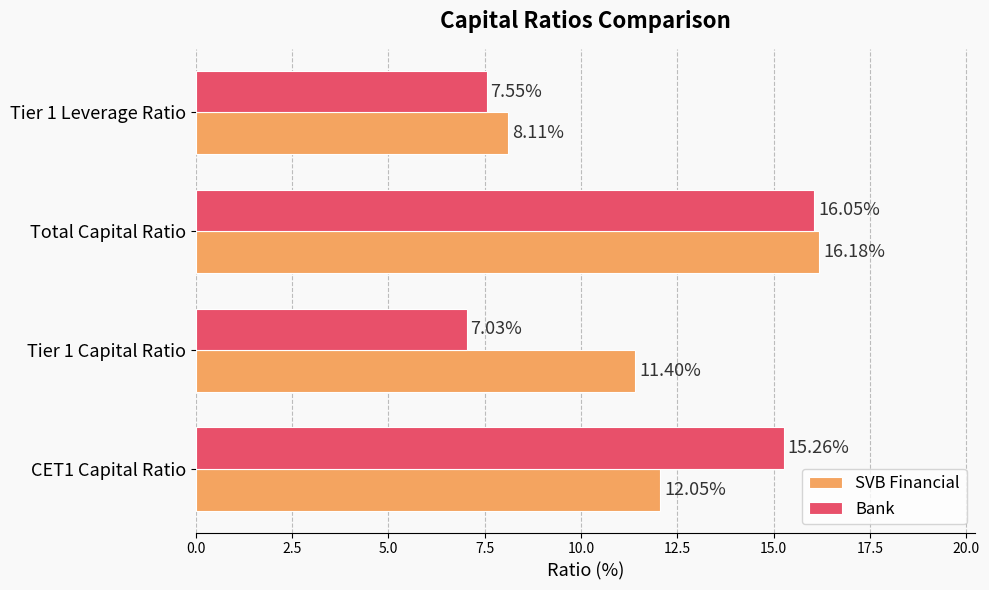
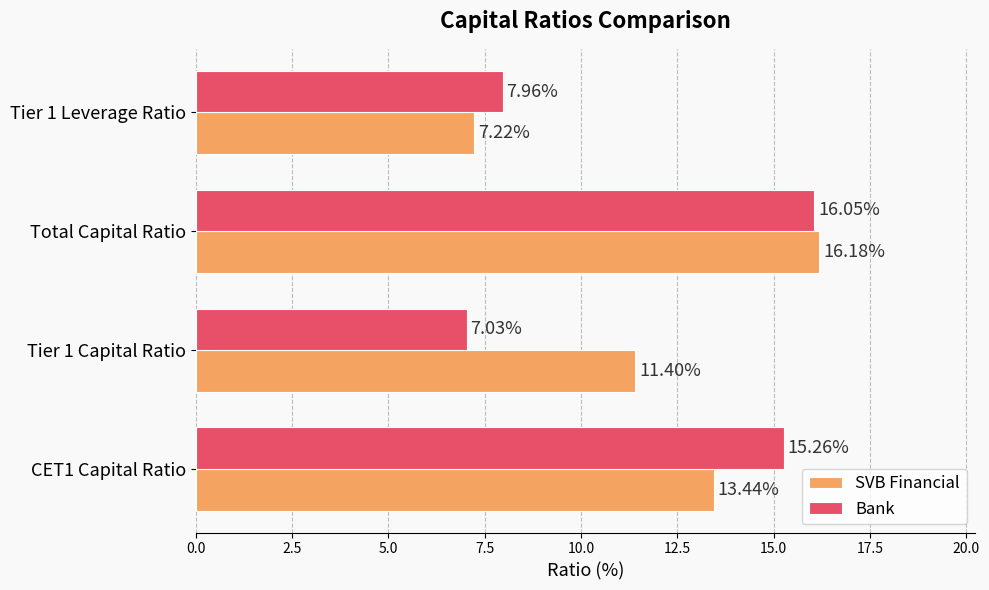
Bank, Tier 1 Leverage Ratio: 7.55% -> 7.96%
SVB Financial, Tier 1 Leverage Ratio: 8.11% -> 7.22%
SVB Financial, CET1 Capital Ratio: 12.05% -> 13.44%
